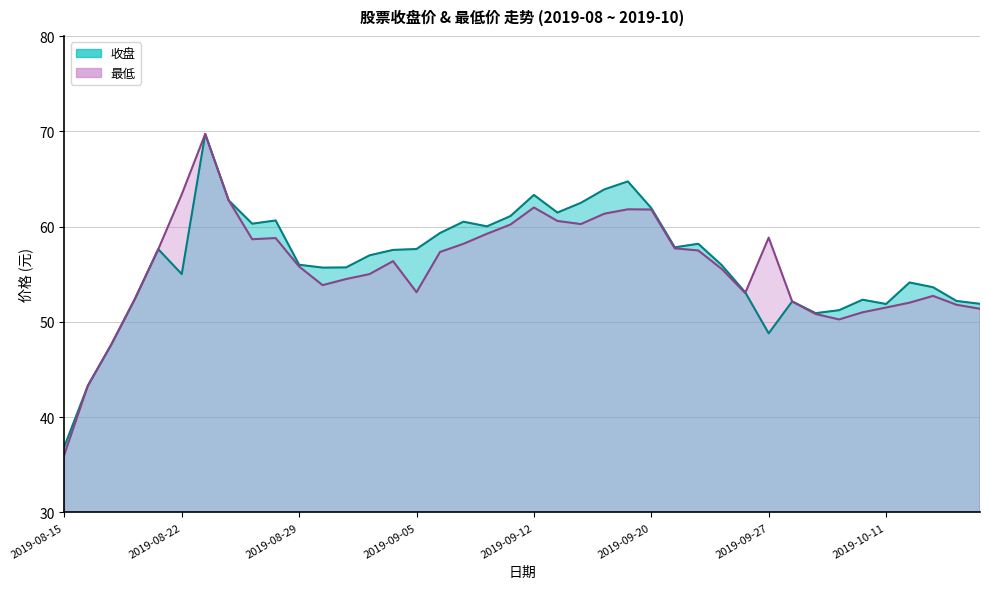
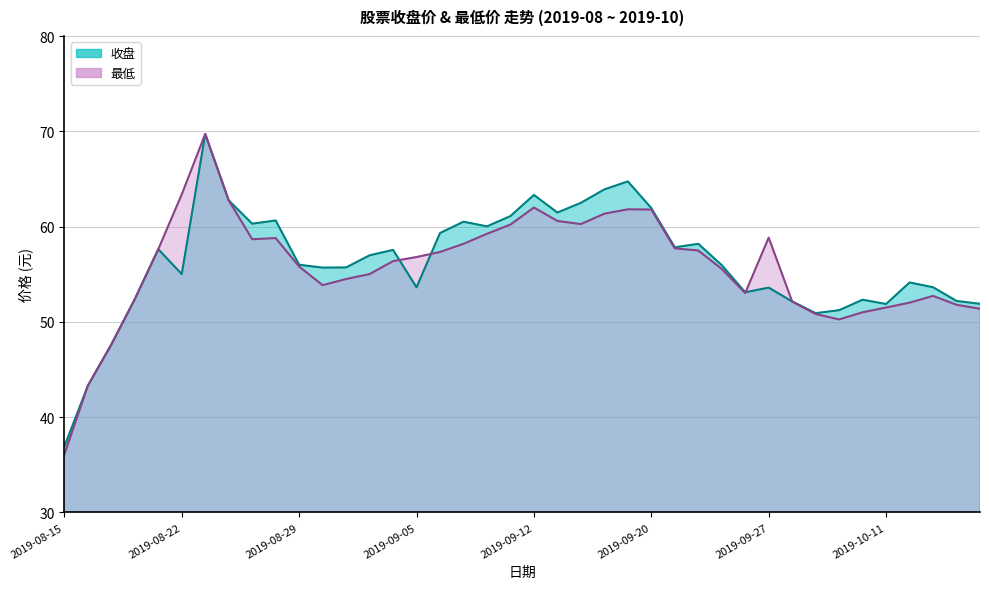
收盘, 2019-09-05: 58 -> 54
最低, 2019-09-05: 53 -> 57
收盘, 2019-09-27: 49 -> 54
